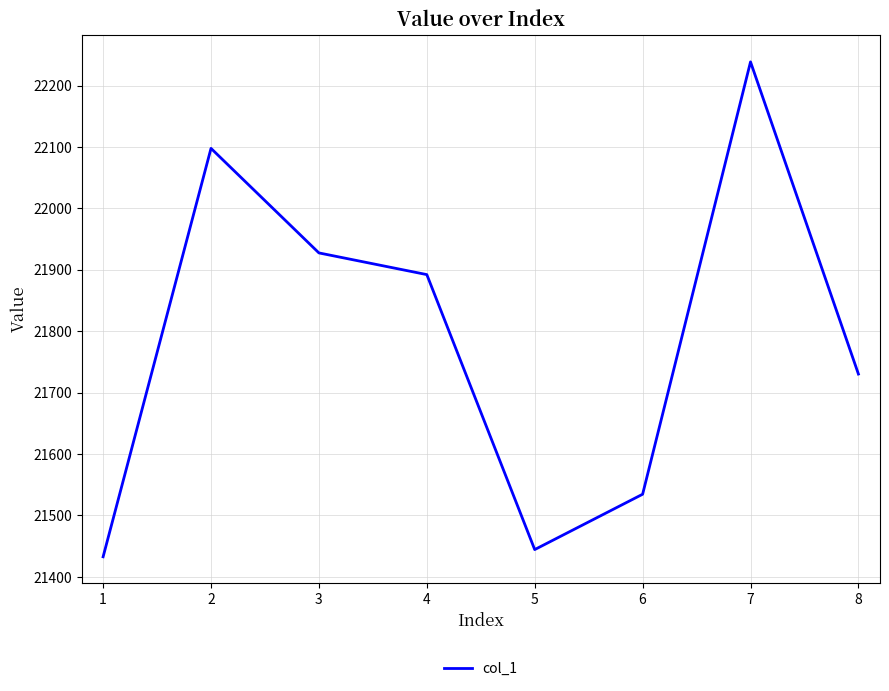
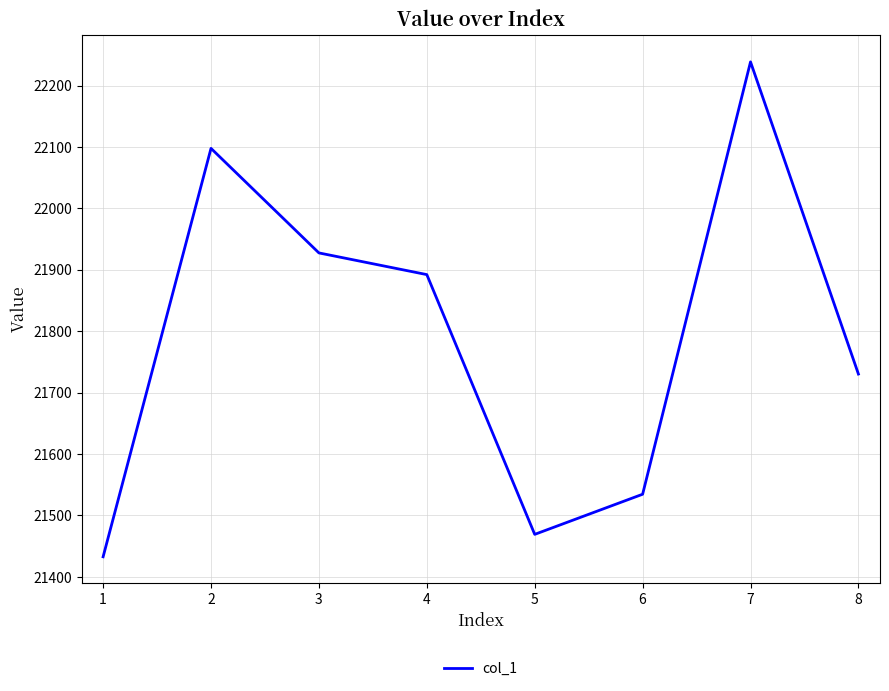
5: 21440 -> 21470
